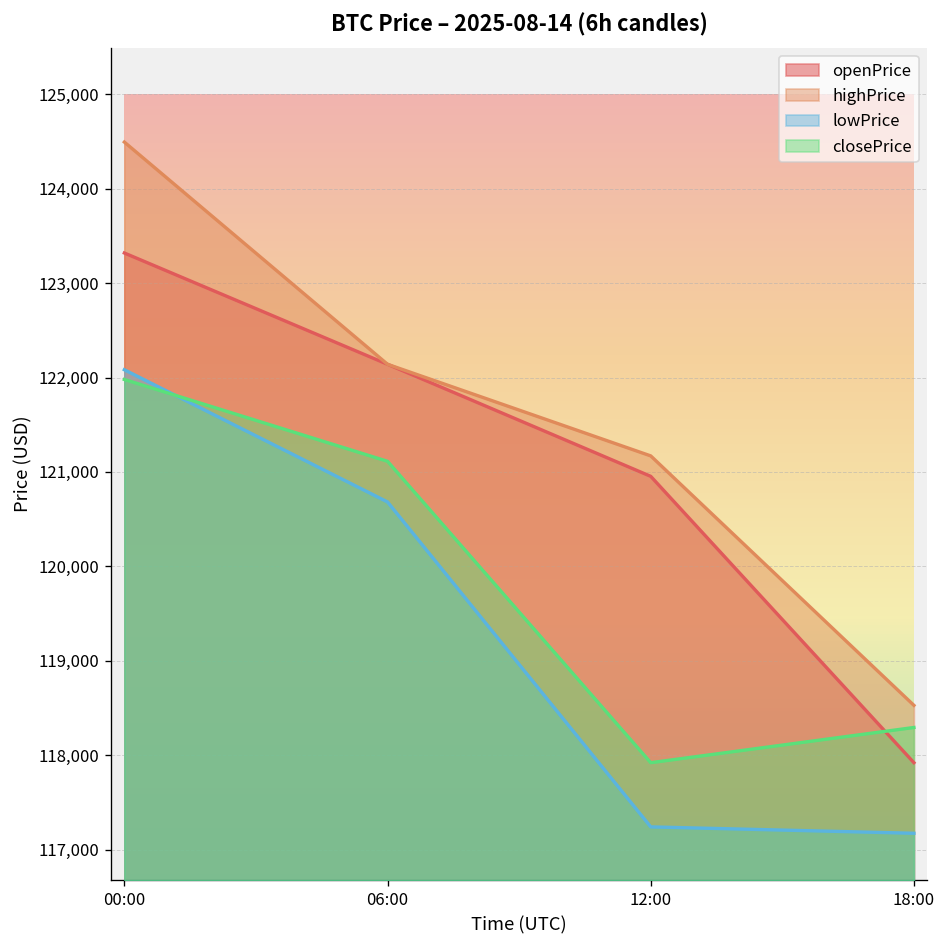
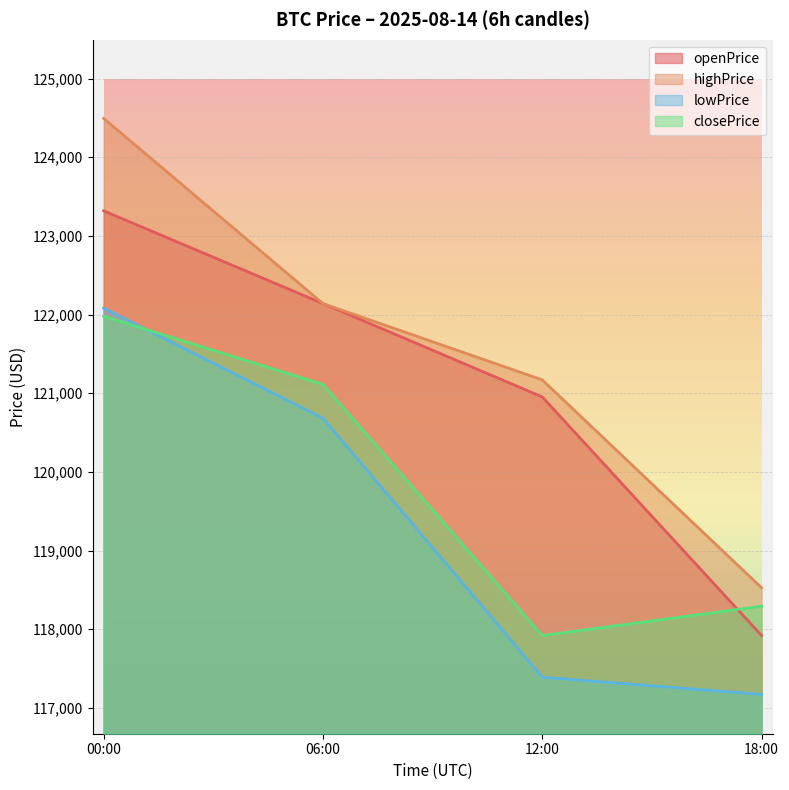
lowPrice, 12:00: 117,200 -> 117,400
